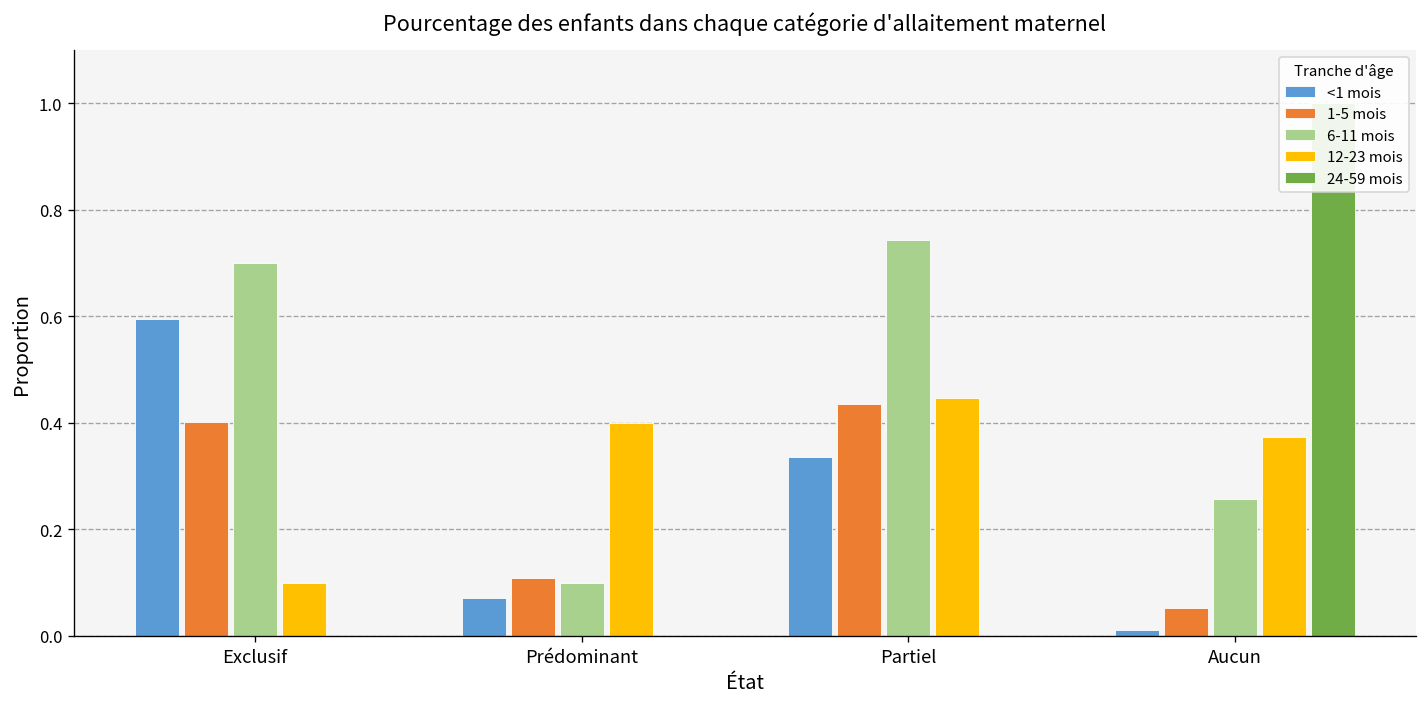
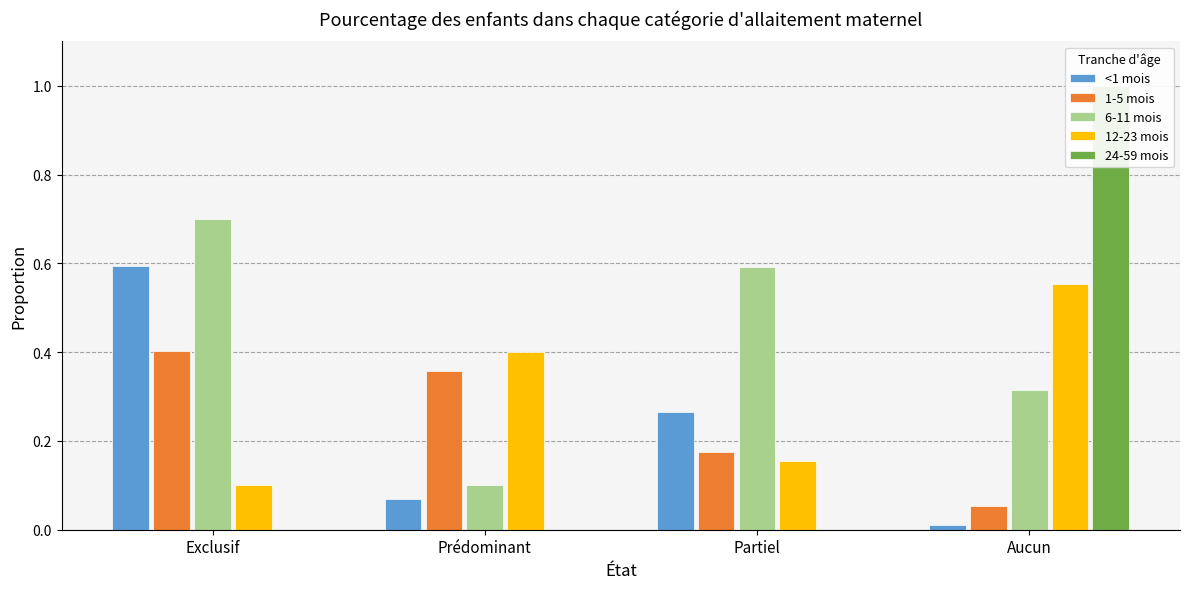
1-5 mois, Prédominant: 0.11 -> 0.36
<1 mois, Partiel: 0.33 -> 0.27
1-5 mois, Partiel: 0.44 -> 0.18
6-11 mois, Partiel: 0.74 -> 0.59
12-23 mois, Partiel: 0.45 -> 0.16
6-11 mois, Aucun: 0.26 -> 0.31
12-23 mois, Aucun: 0.37 -> 0.55
